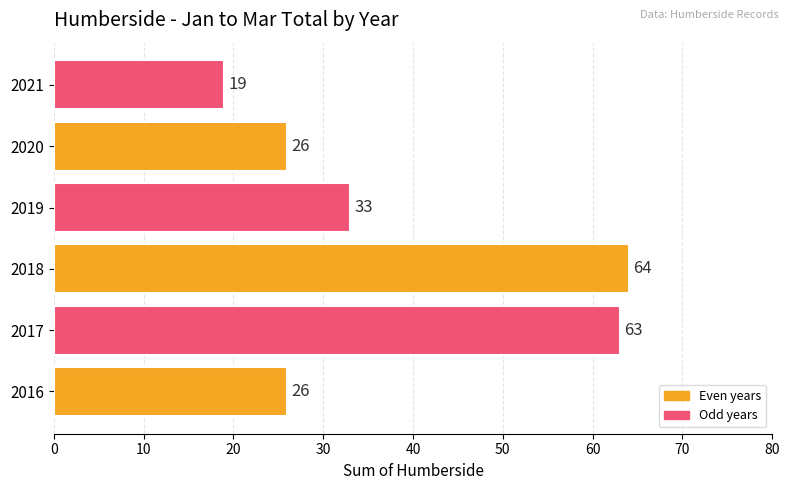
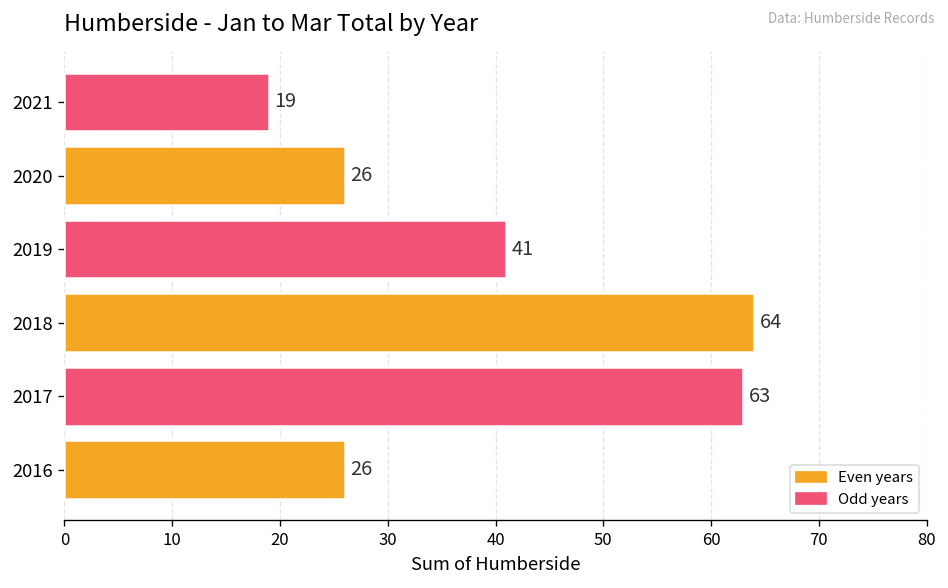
2019: 33 -> 41
